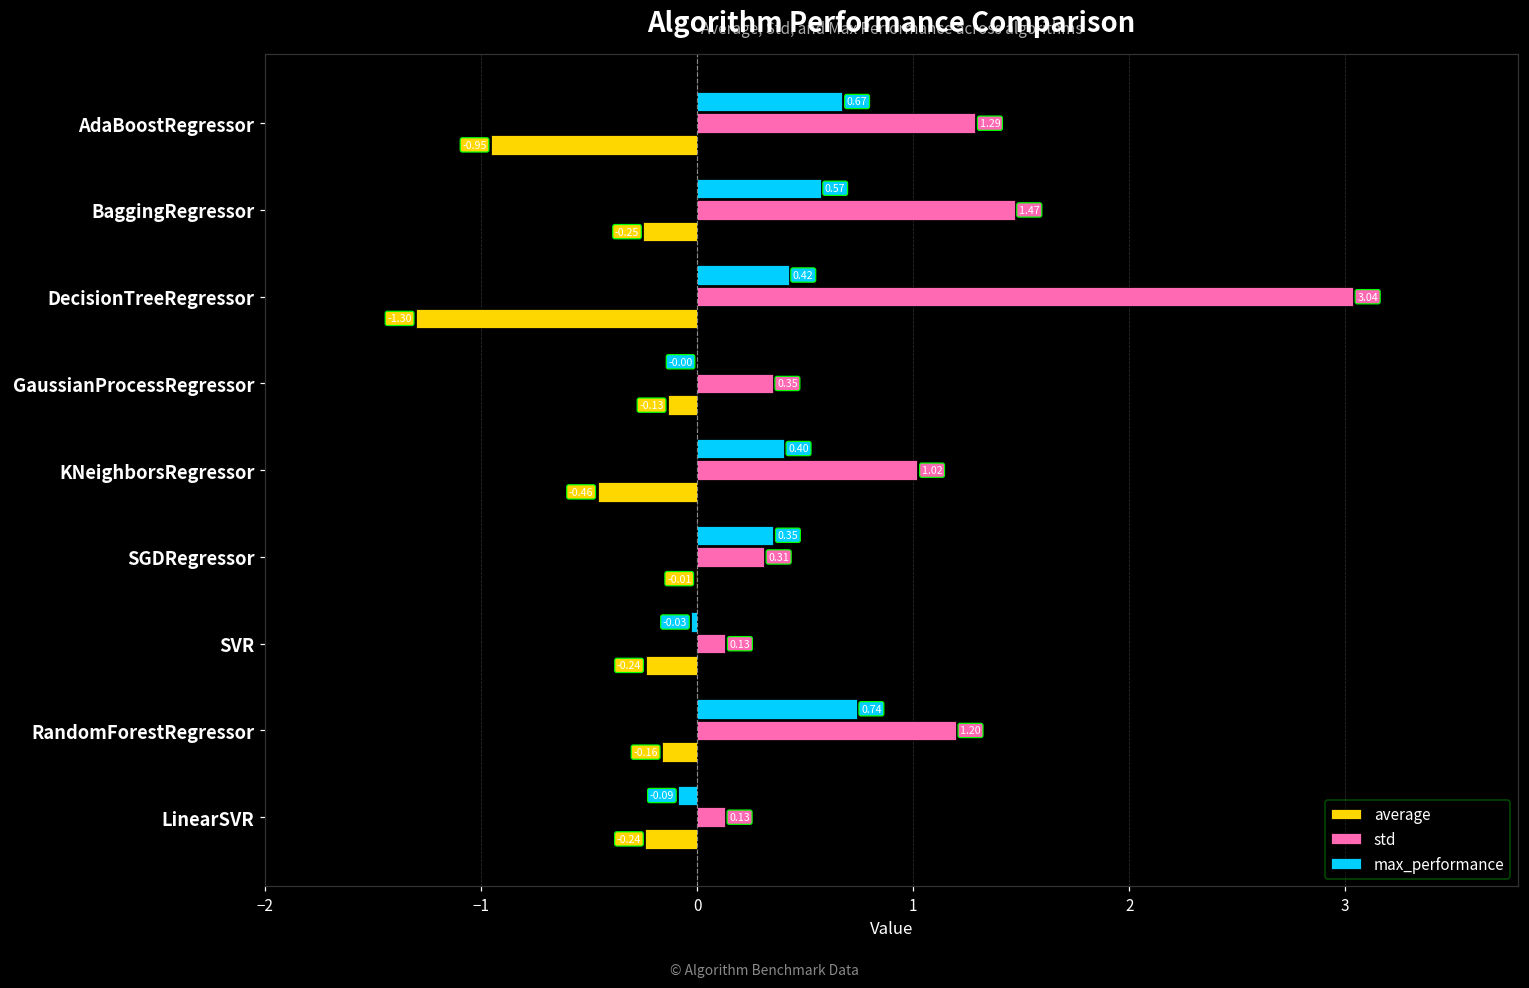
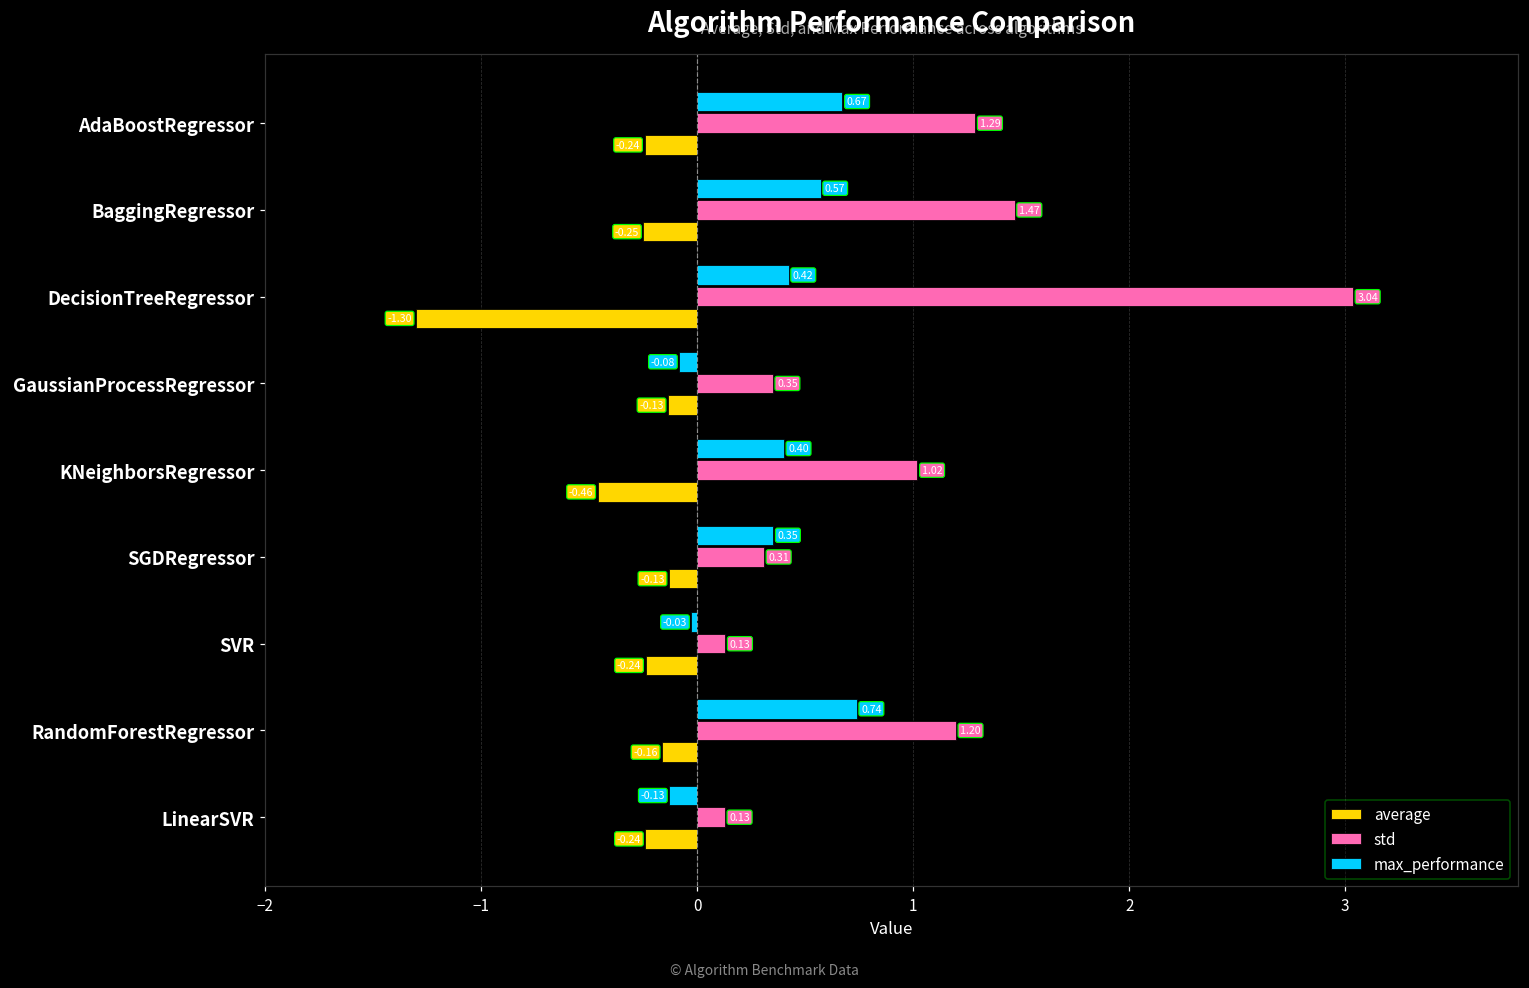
average, AdaBoostRegressor: -0.95 -> -0.24
max_performance, GaussianProcessRegressor: -0.00 -> -0.08
average, SGDRegressor: -0.01 -> -0.13
max_performance, LinearSVR: -0.09 -> -0.13
